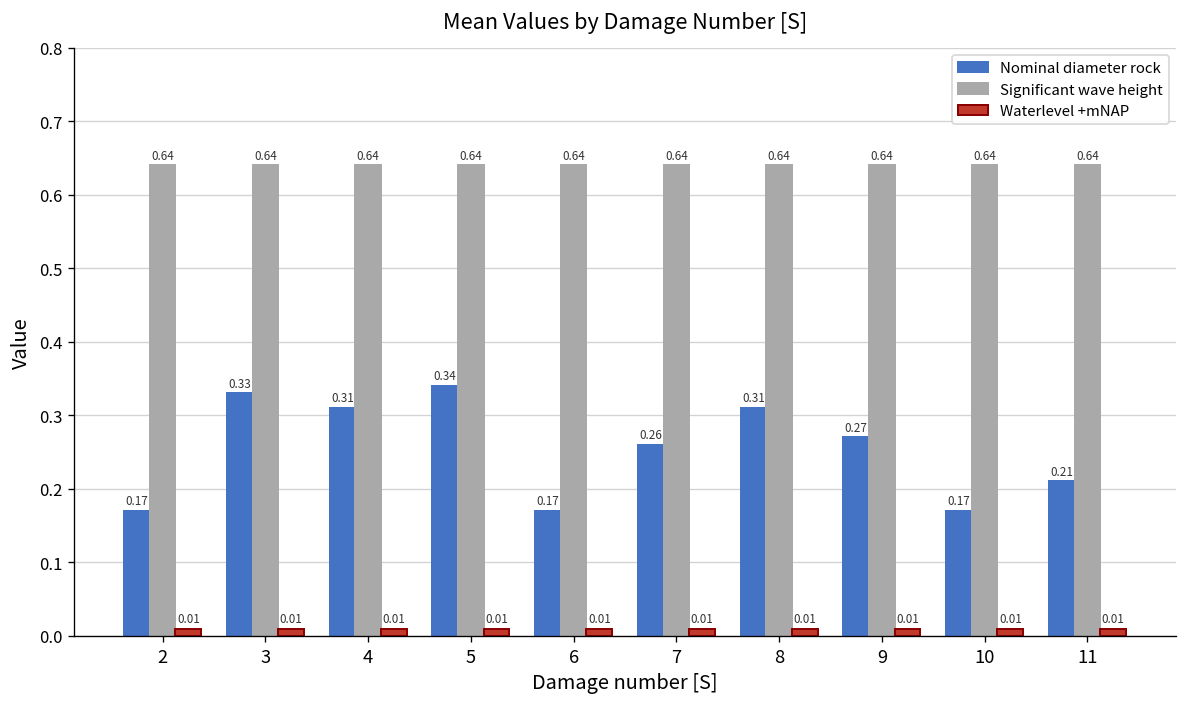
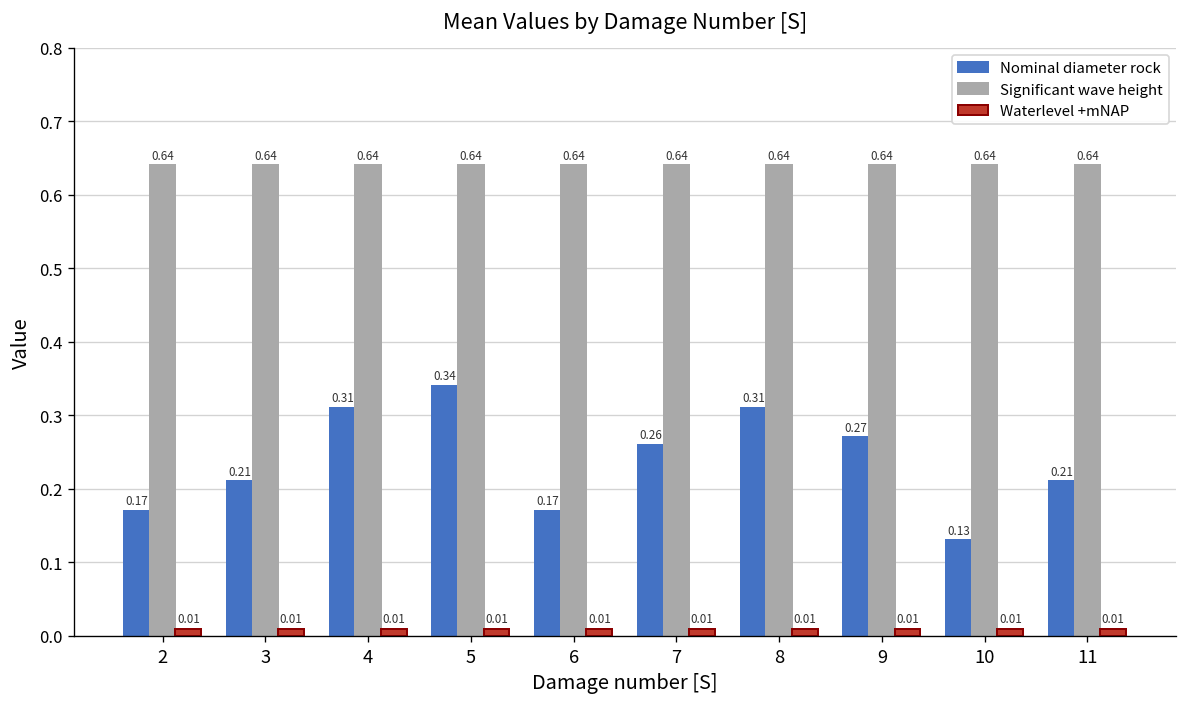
Nominal diameter rock, 3: 0.33 -> 0.21
Nominal diameter rock, 10: 0.17 -> 0.13
